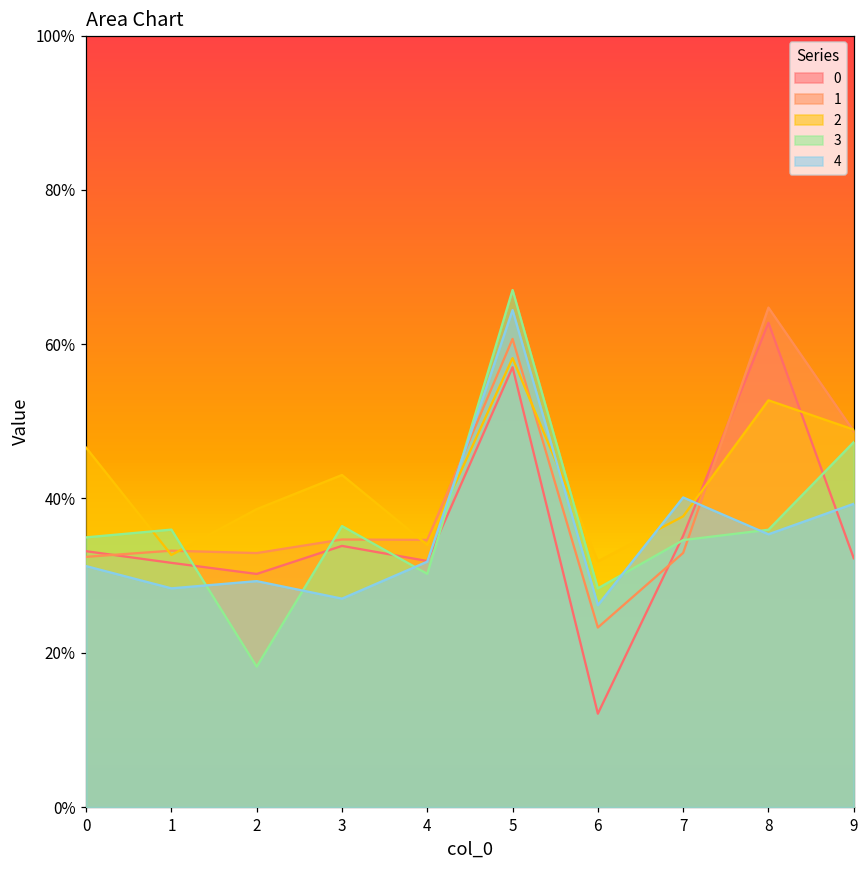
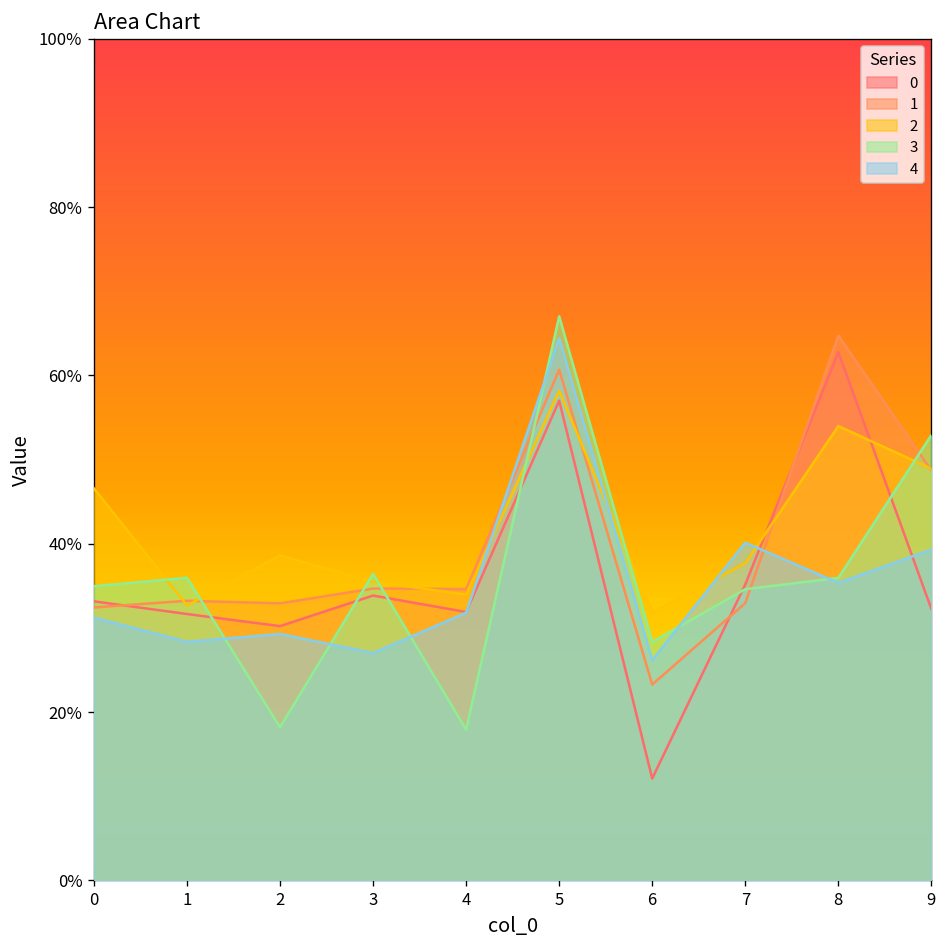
2, 3: 43% -> 35%
3, 4: 30% -> 18%
2, 8: 53% -> 54%
3, 9: 47% -> 53%
